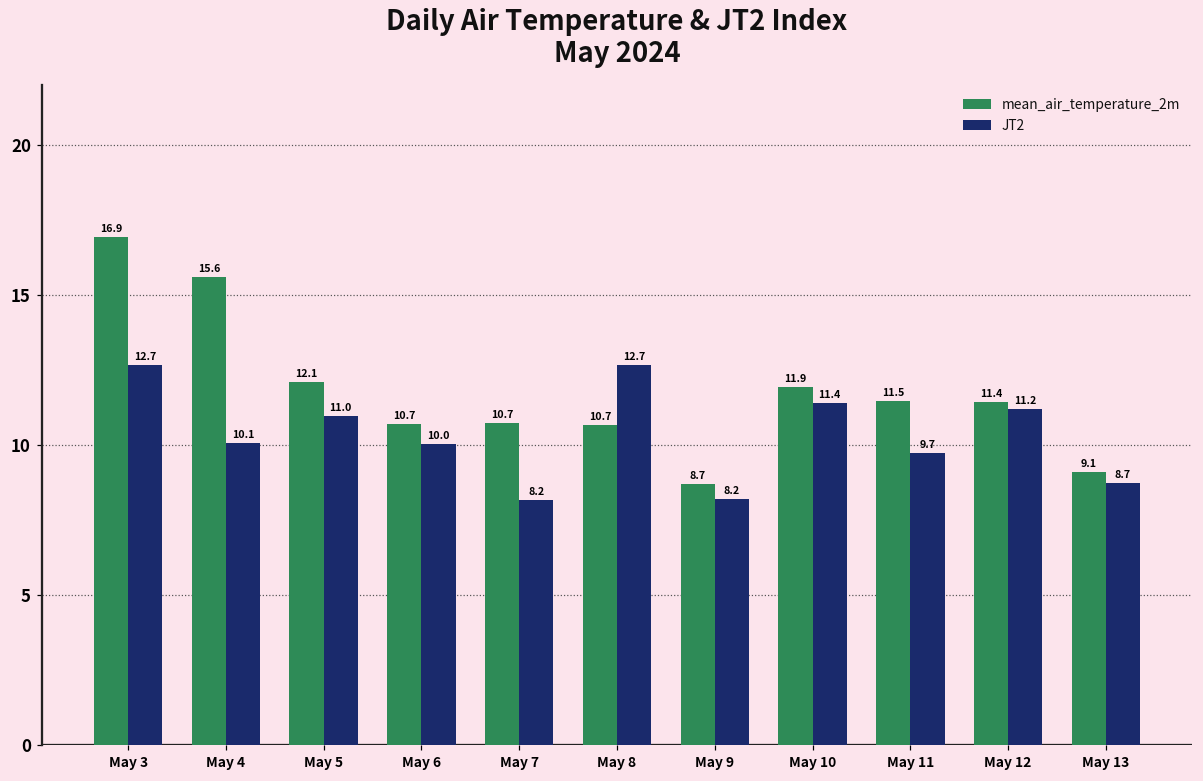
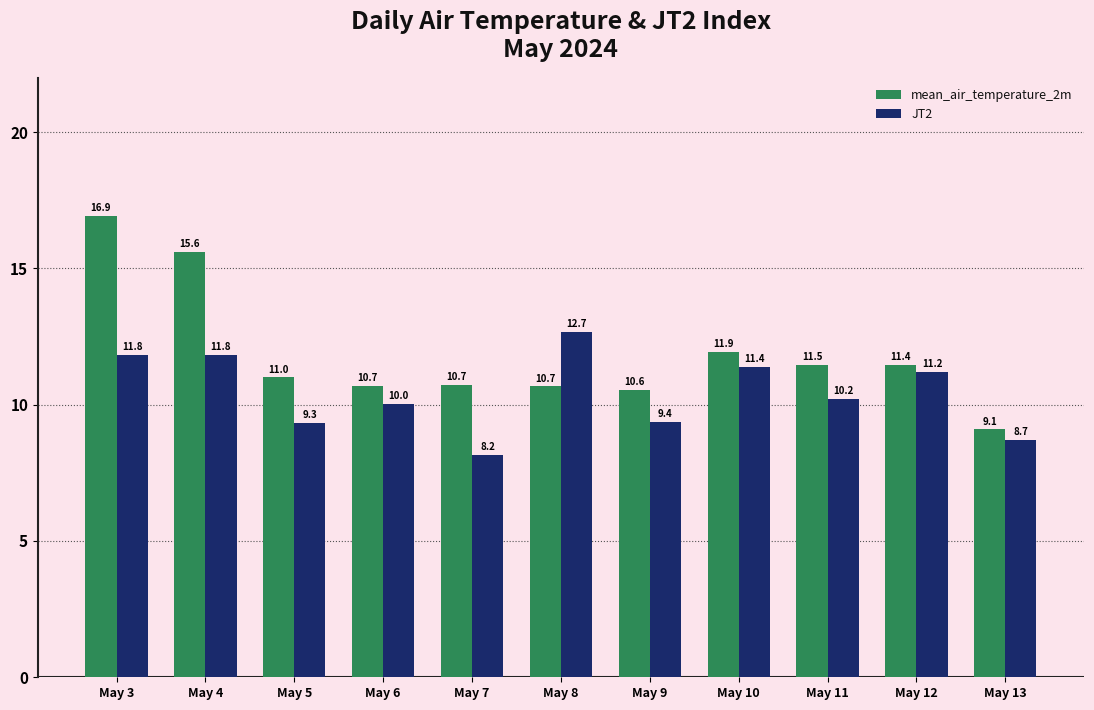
JT2, May 3: 12.7 -> 11.8
JT2, May 4: 10.1 -> 11.8
mean_air_temperature_2m, May 5: 12.1 -> 11.0
JT2, May 5: 11.0 -> 9.3
mean_air_temperature_2m, May 9: 8.7 -> 10.6
JT2, May 9: 8.2 -> 9.4
JT2, May 11: 9.7 -> 10.2
